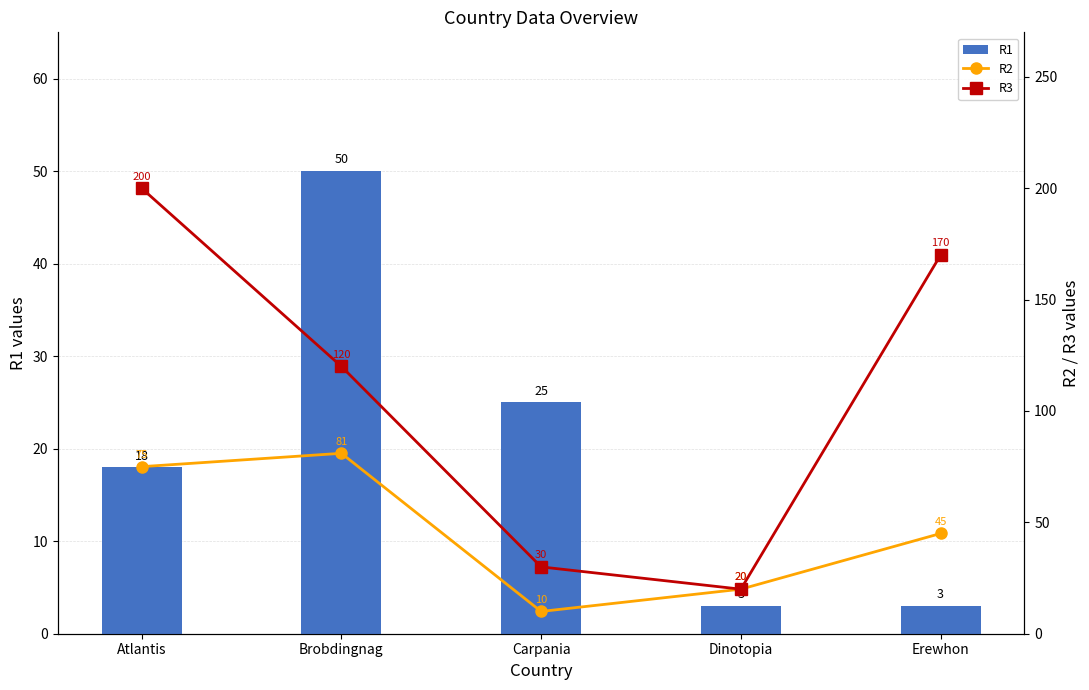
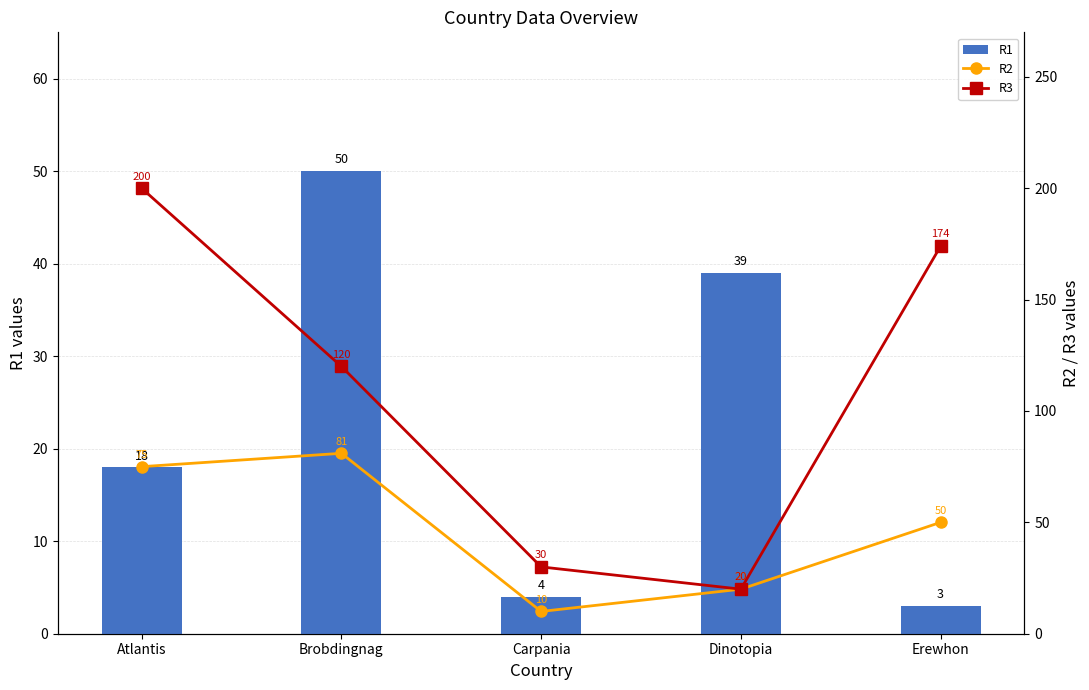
R1, Carpania: 25 -> 4
R1, Dinotopia: 3 -> 39
R2, Erewhon: 45 -> 50
R3, Erewhon: 170 -> 174
